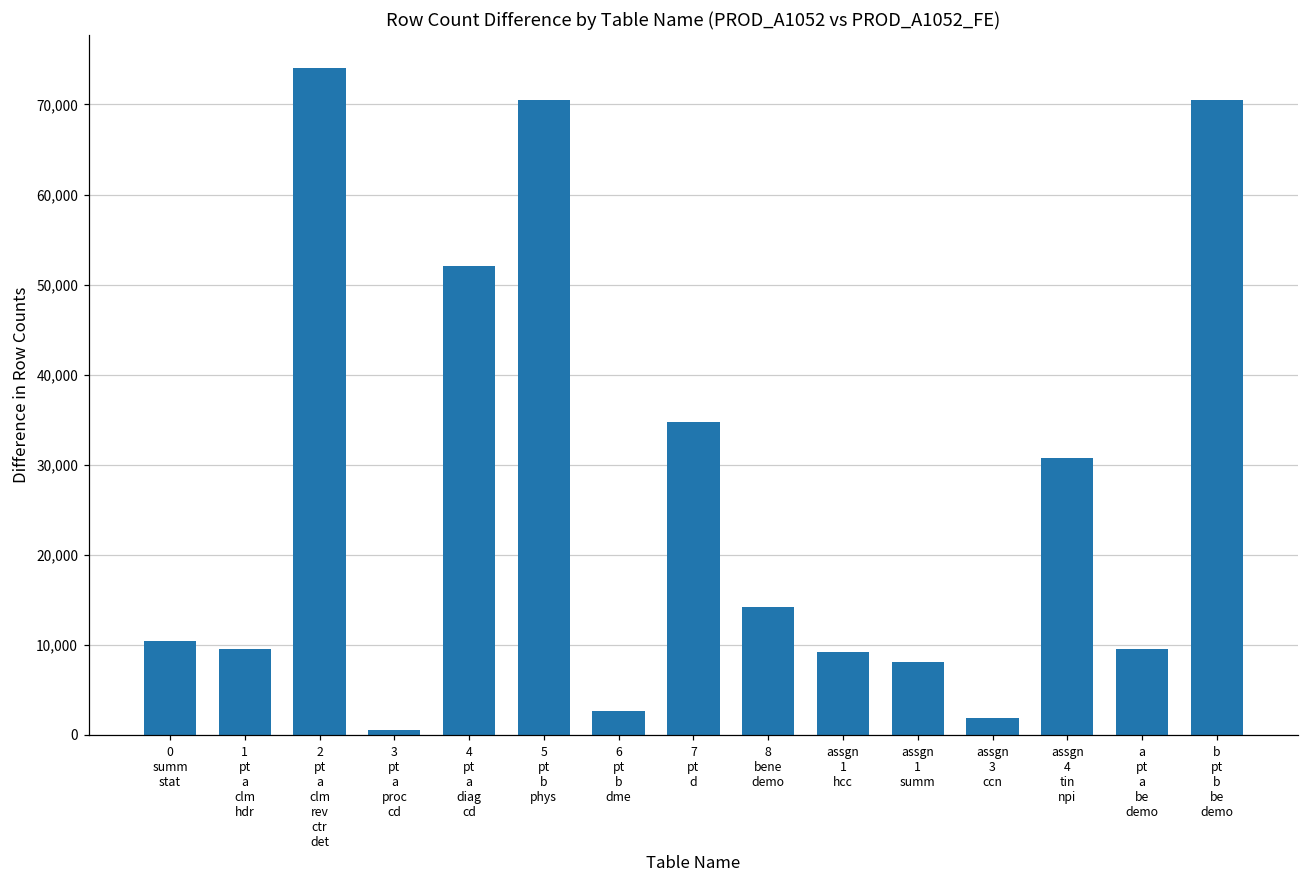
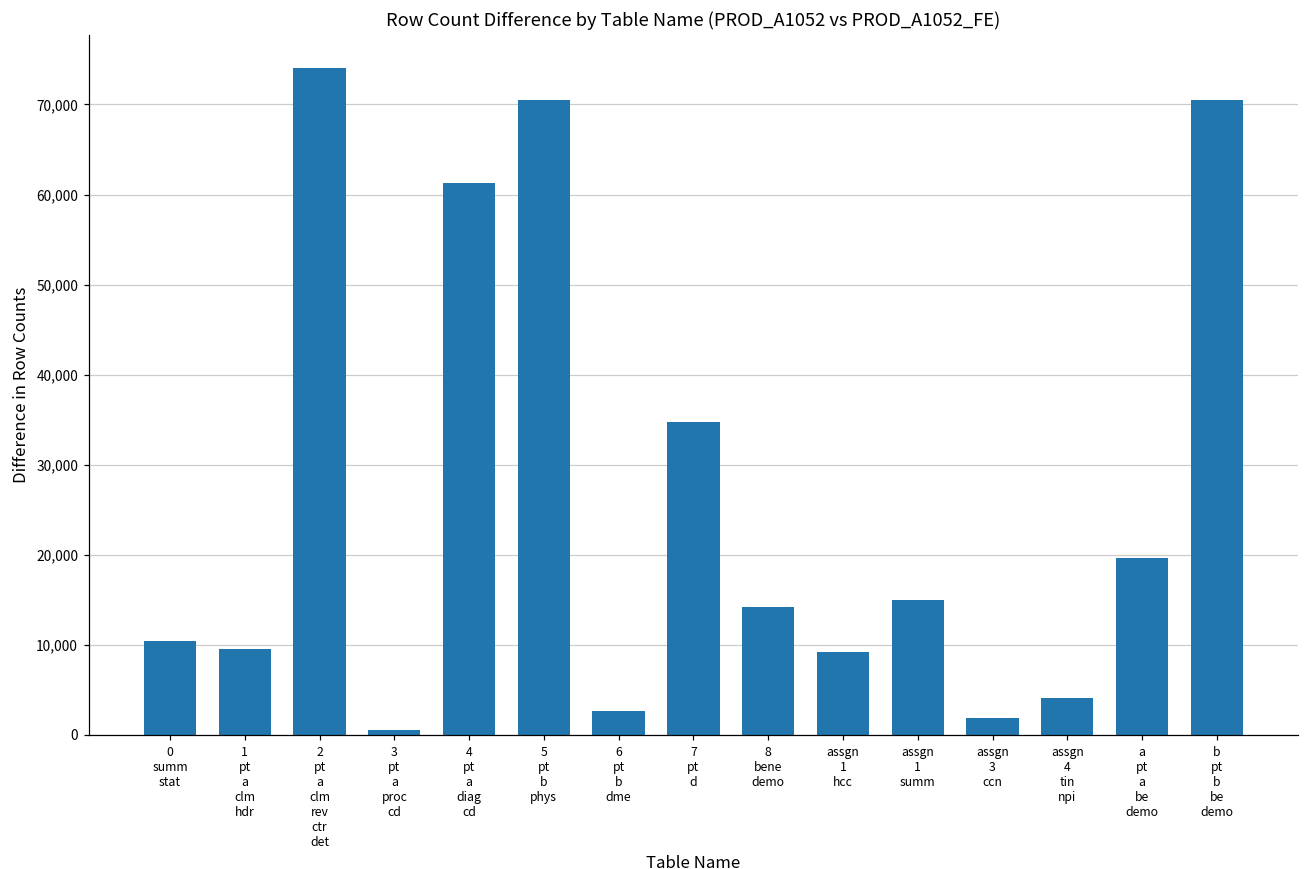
4 pt a diag cd: 52,000 -> 61,000
assgn 1 summ: 8,000 -> 15,000
assgn 4 tin npi: 31,000 -> 4,000
a pt a be demo: 10,000 -> 20,000
